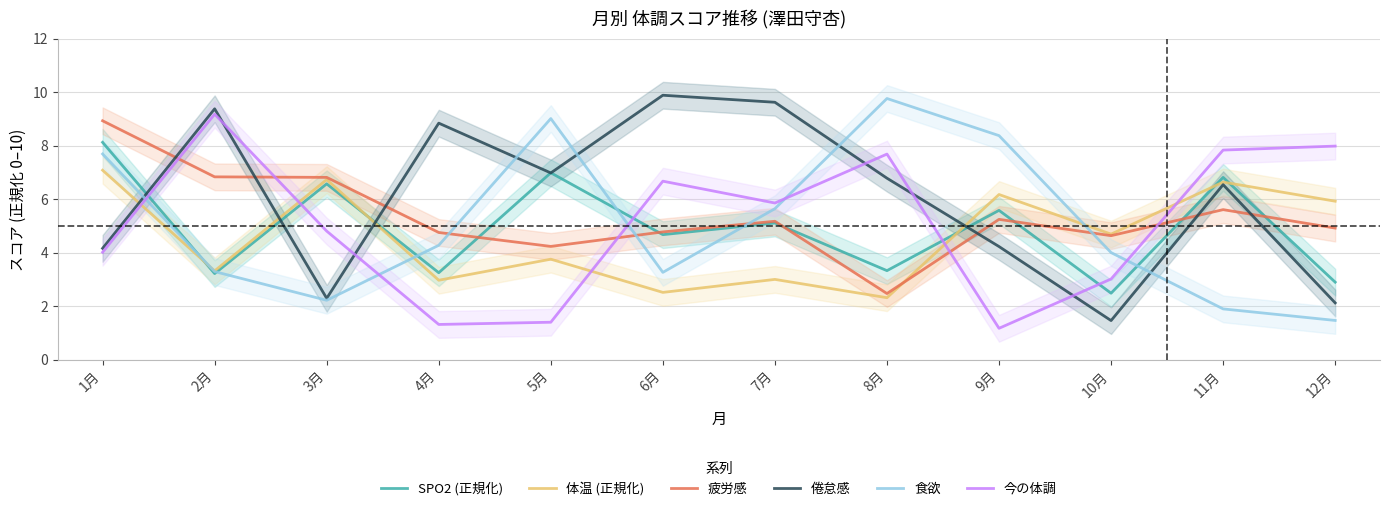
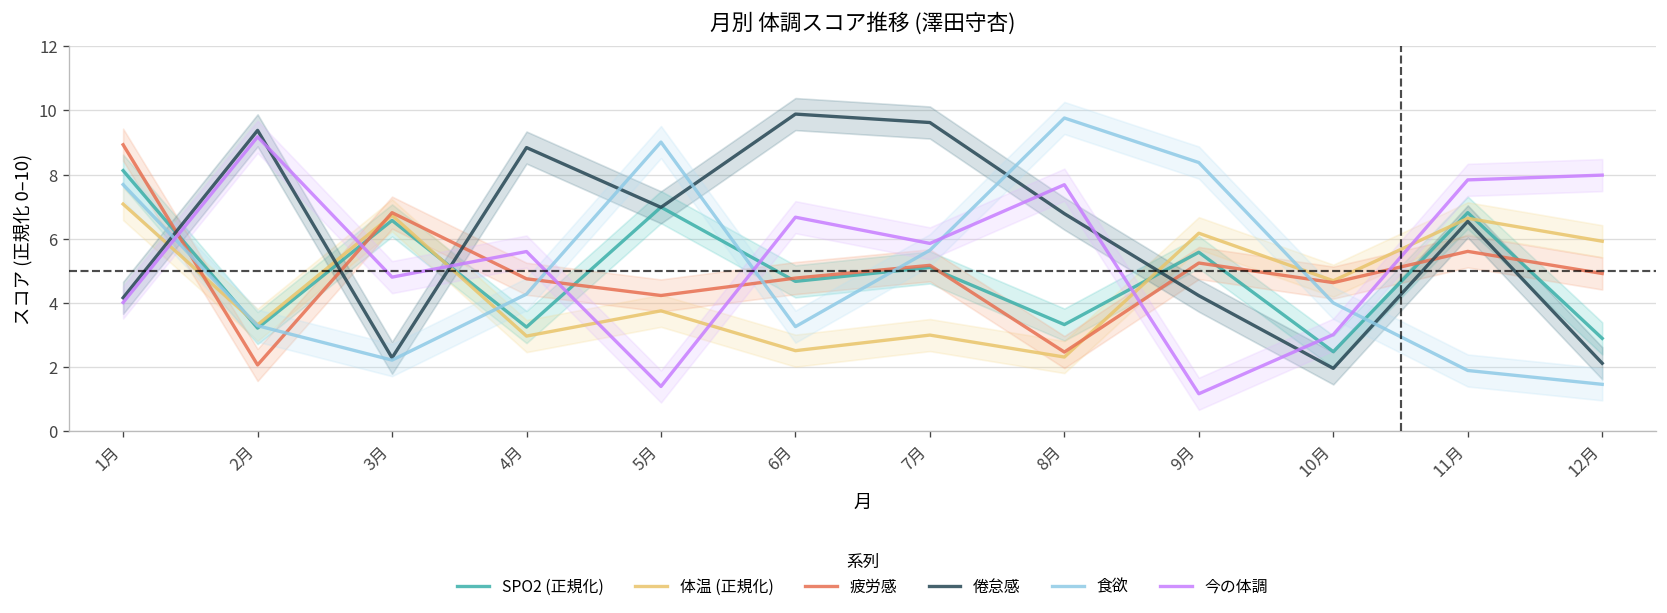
疲労感, 2月: 6.8 -> 2.1
今の体調, 4月: 1.3 -> 5.6
倦怠感, 10月: 1.5 -> 2.0
